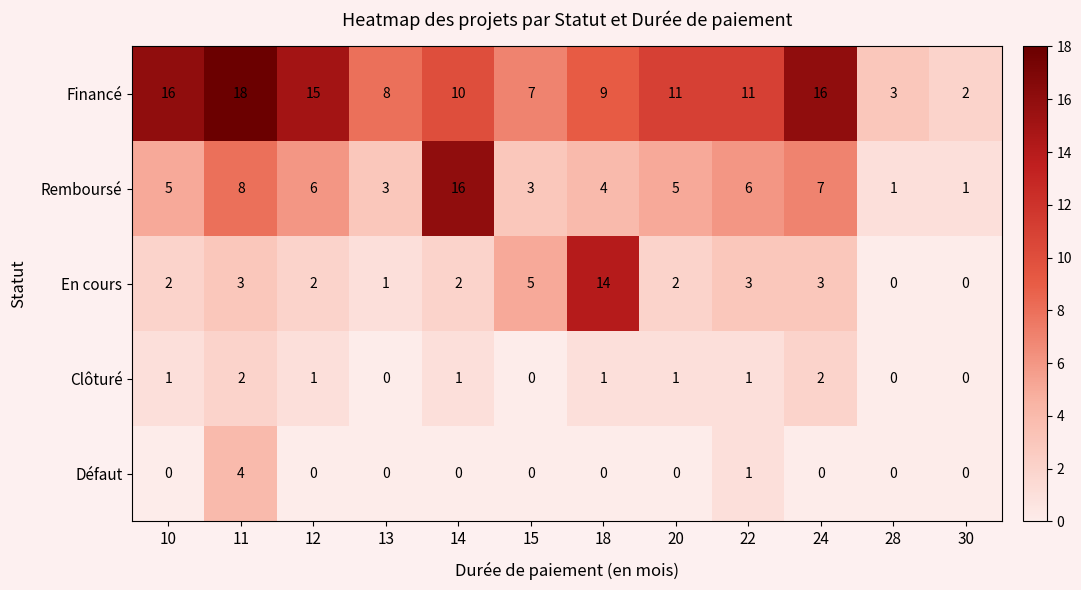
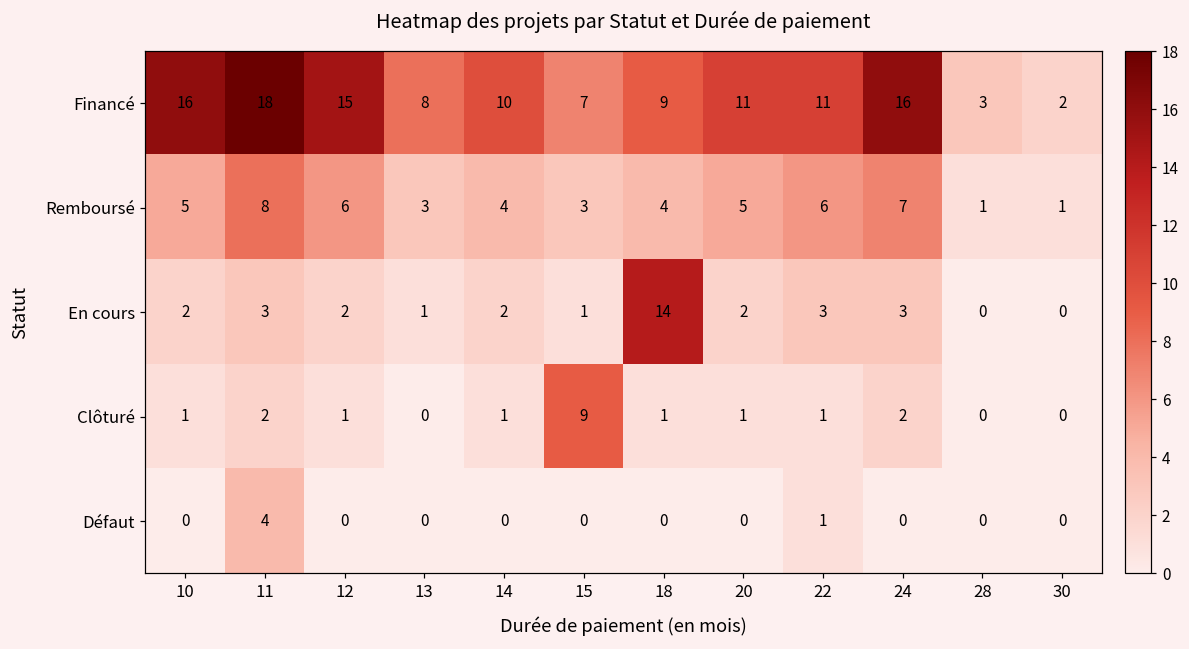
Remboursé, 14: 16 -> 4
En cours, 15: 5 -> 1
Clôturé, 15: 0 -> 9
